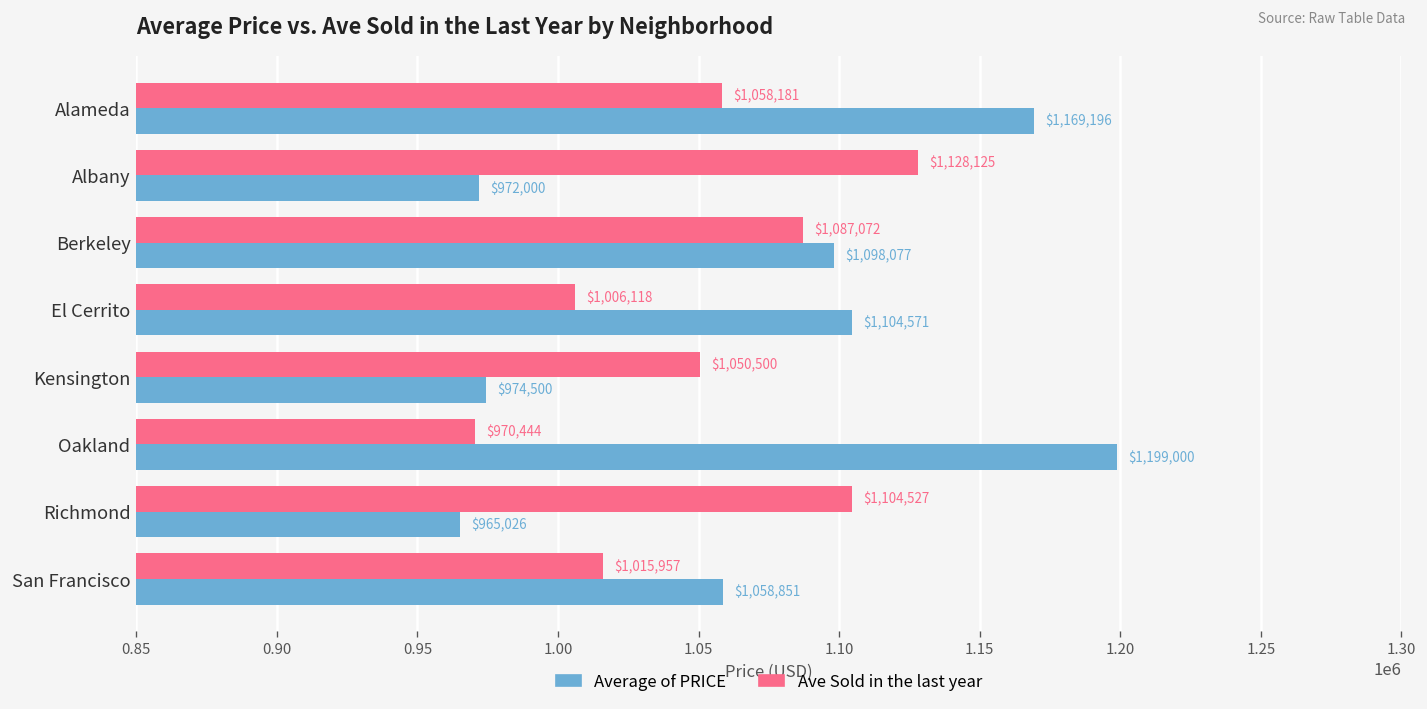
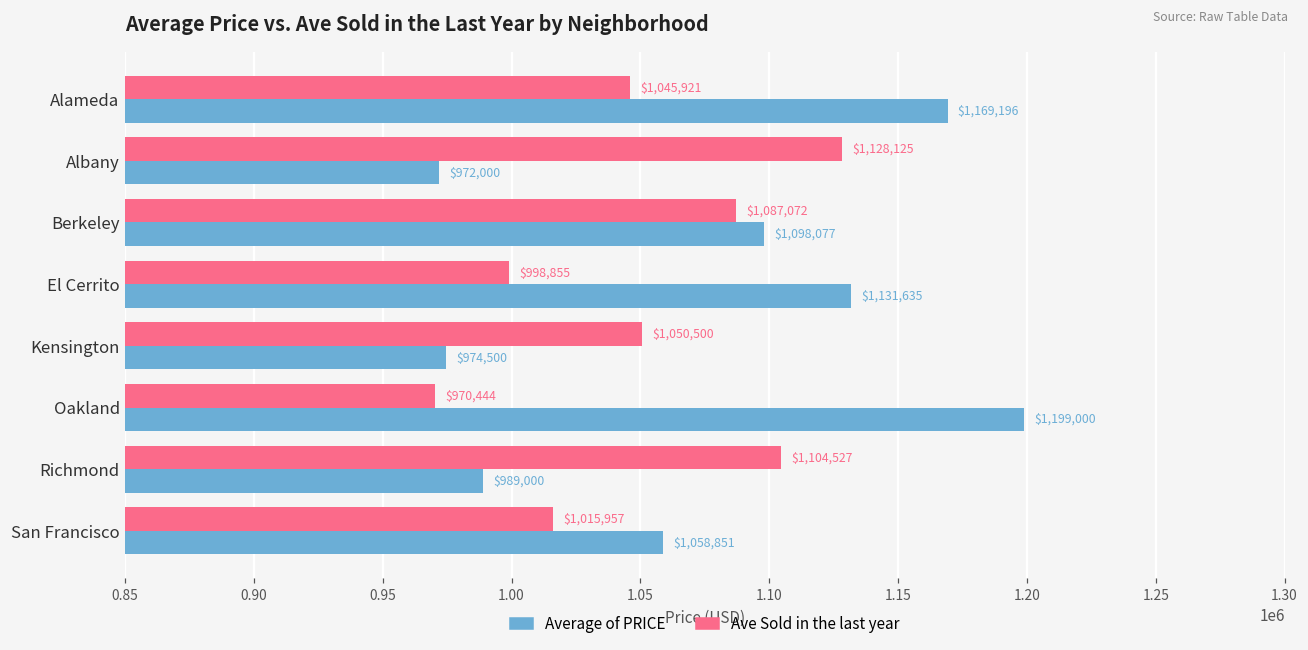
Ave Sold in the last year, Alameda: $1,058,181 -> $1,045,921
Ave Sold in the last year, El Cerrito: $1,006,118 -> $998,855
Average of PRICE, El Cerrito: $1,104,571 -> $1,131,635
Average of PRICE, Richmond: $965,026 -> $989,000
